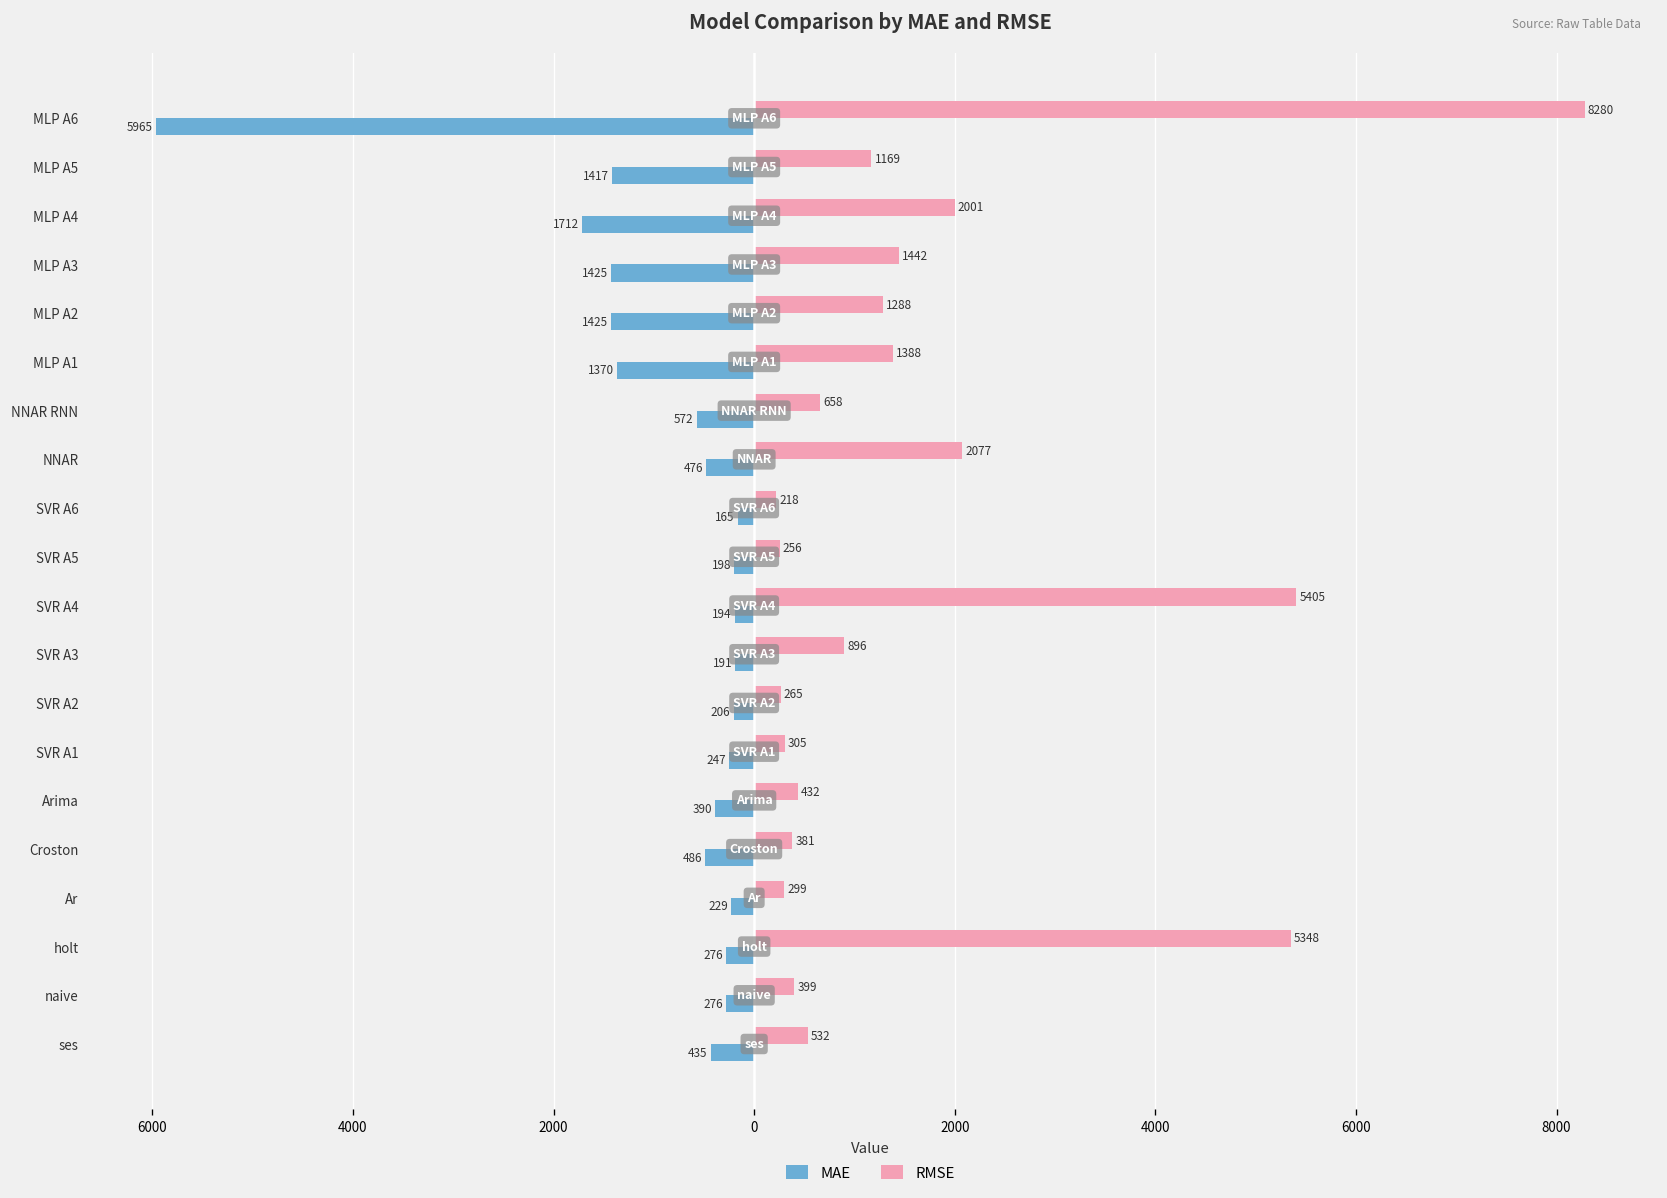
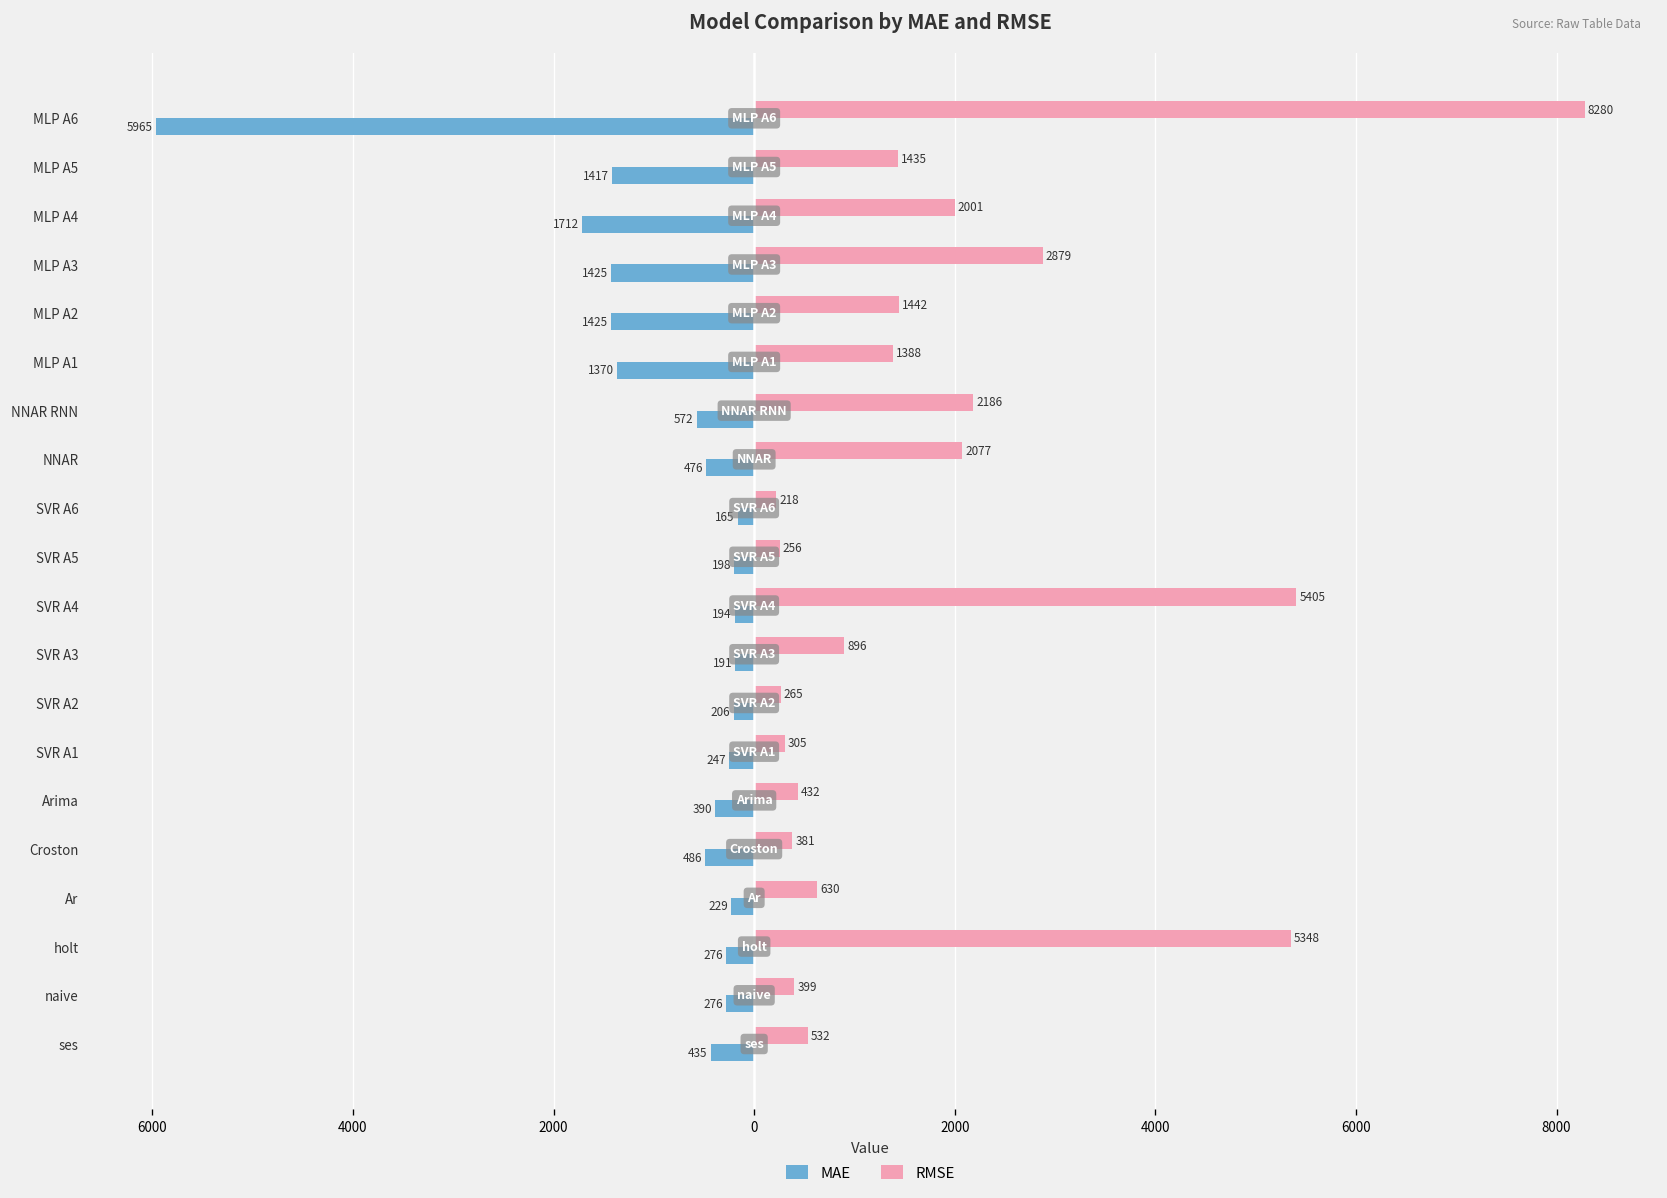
RMSE, MLP A5: 1169 -> 1435
RMSE, MLP A3: 1442 -> 2879
RMSE, MLP A2: 1288 -> 1442
RMSE, NNAR RNN: 658 -> 2186
RMSE, Ar: 299 -> 630
